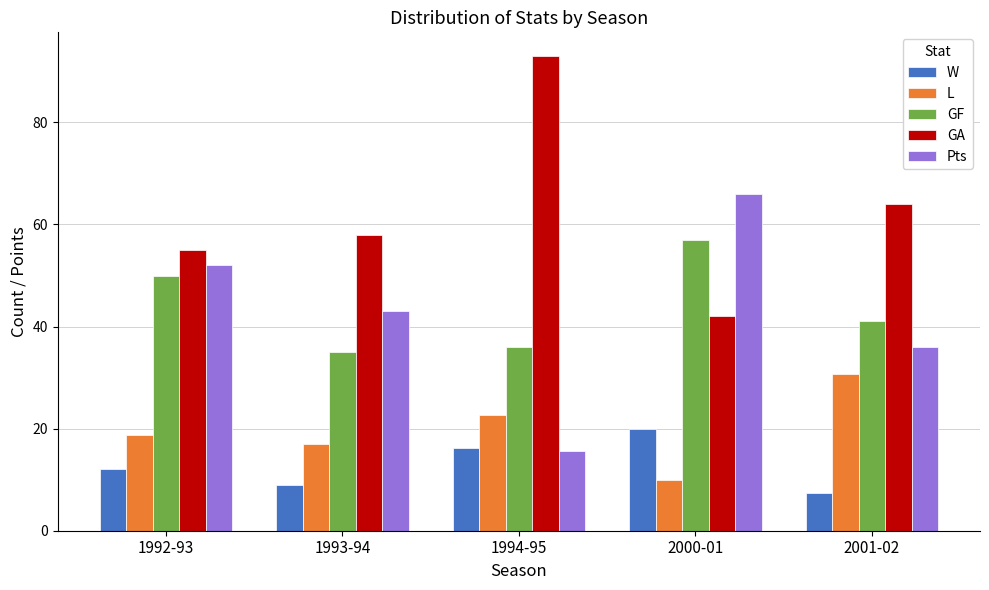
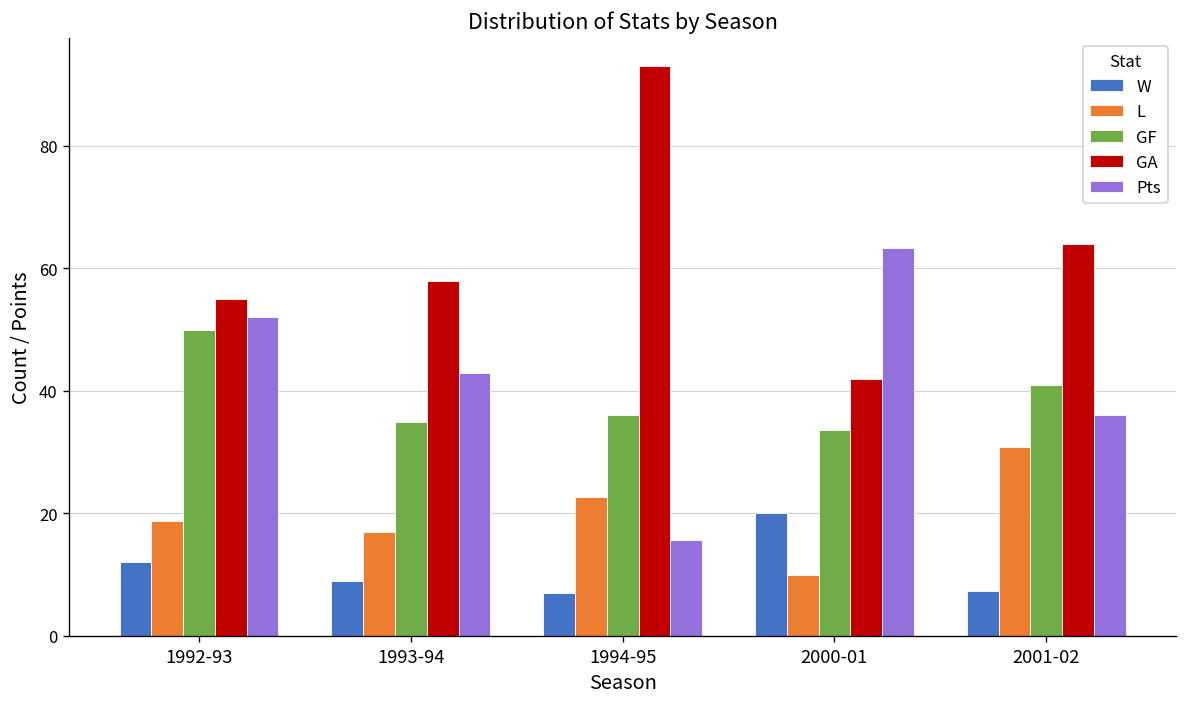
W, 1994-95: 16 -> 7
GF, 2000-01: 57 -> 34
Pts, 2000-01: 66 -> 63
